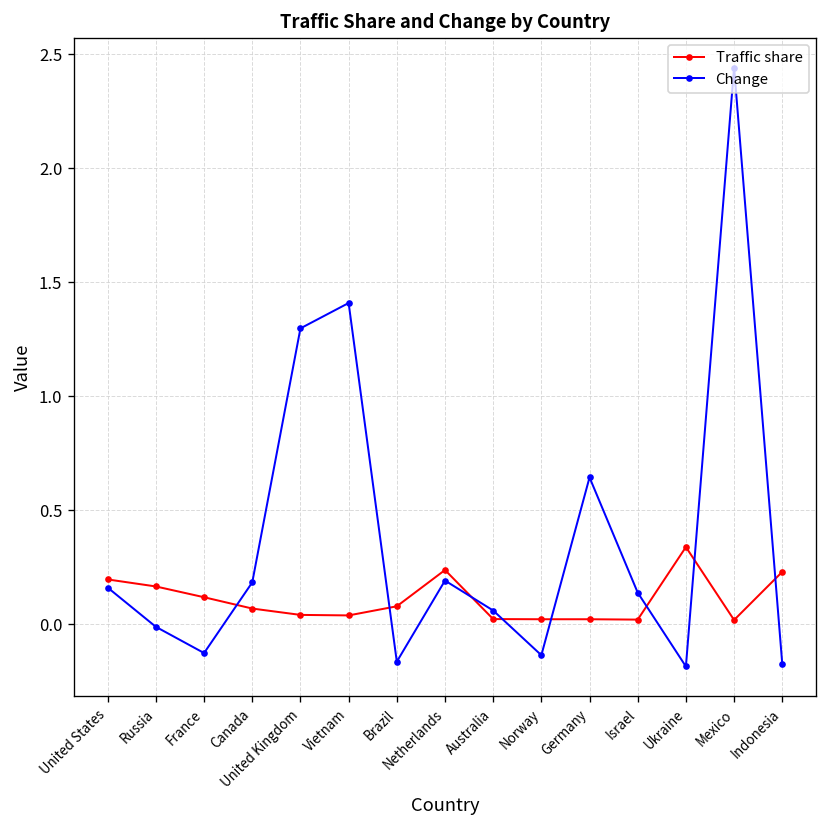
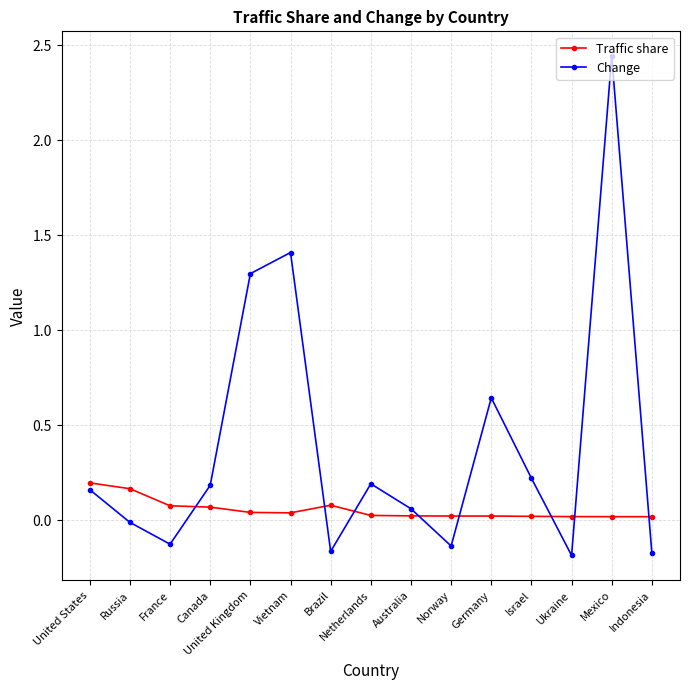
Traffic share, France: 0.12 -> 0.08
Traffic share, Netherlands: 0.24 -> 0.03
Change, Israel: 0.14 -> 0.22
Traffic share, Ukraine: 0.34 -> 0.02
Traffic share, Indonesia: 0.23 -> 0.02
